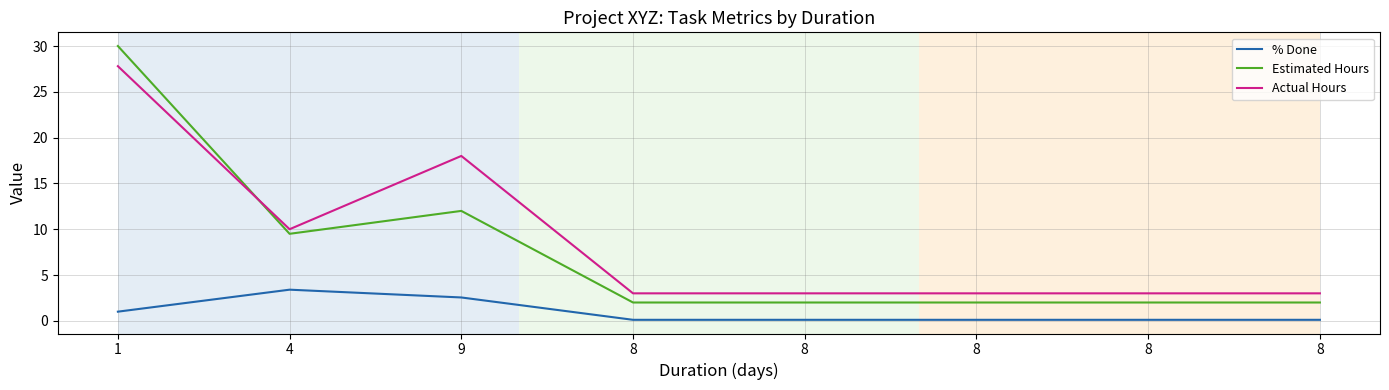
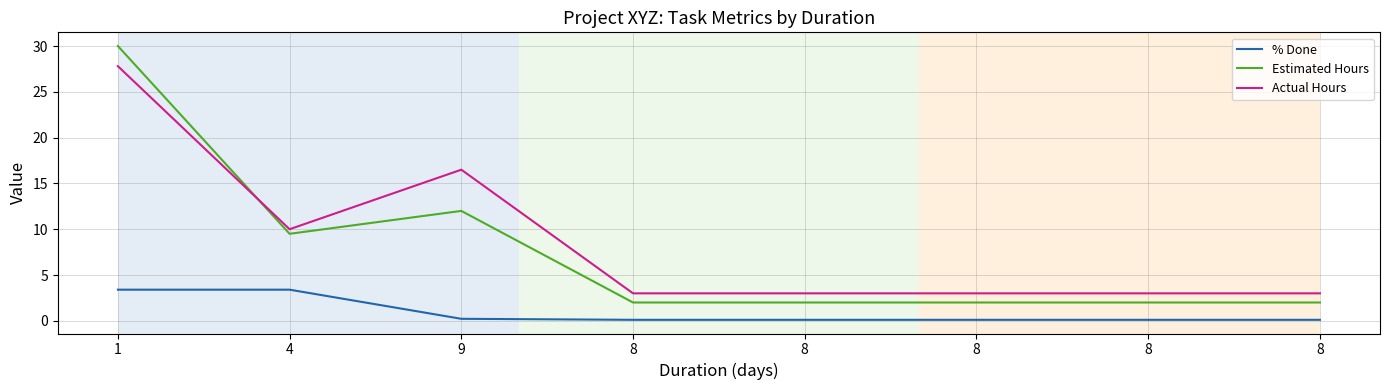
% Done, 1: 1 -> 3
% Done, 9: 3 -> 0
Actual Hours, 9: 18 -> 17
